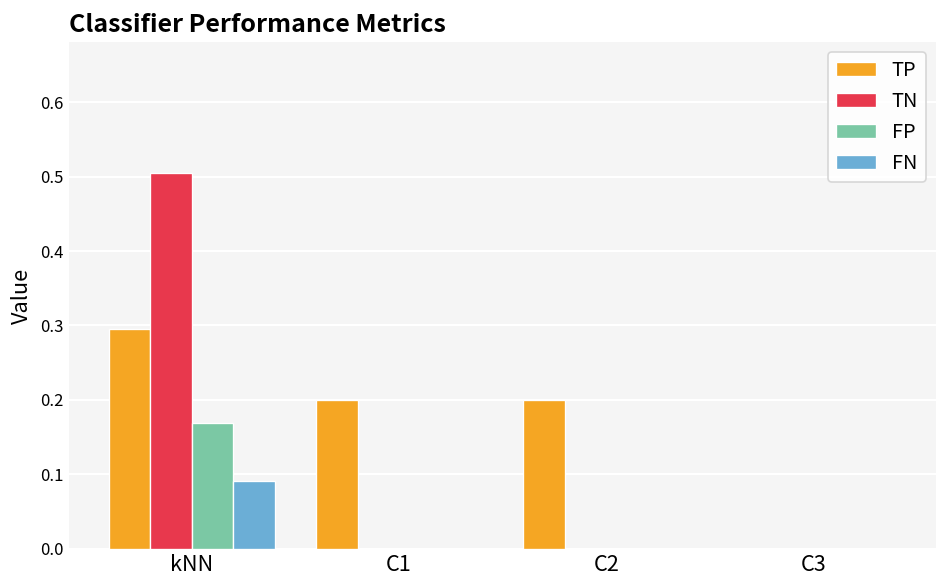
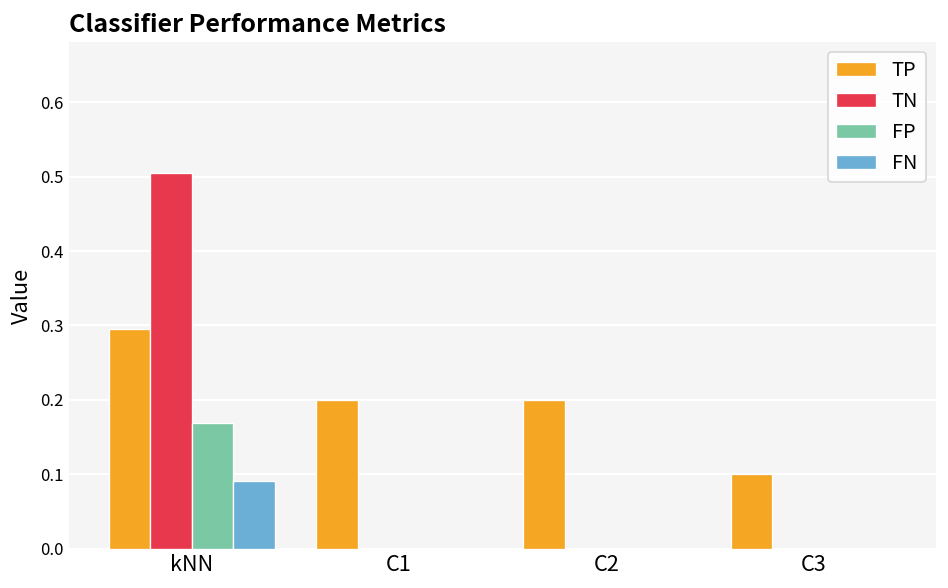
TP, C3: 0.0 -> 0.1
